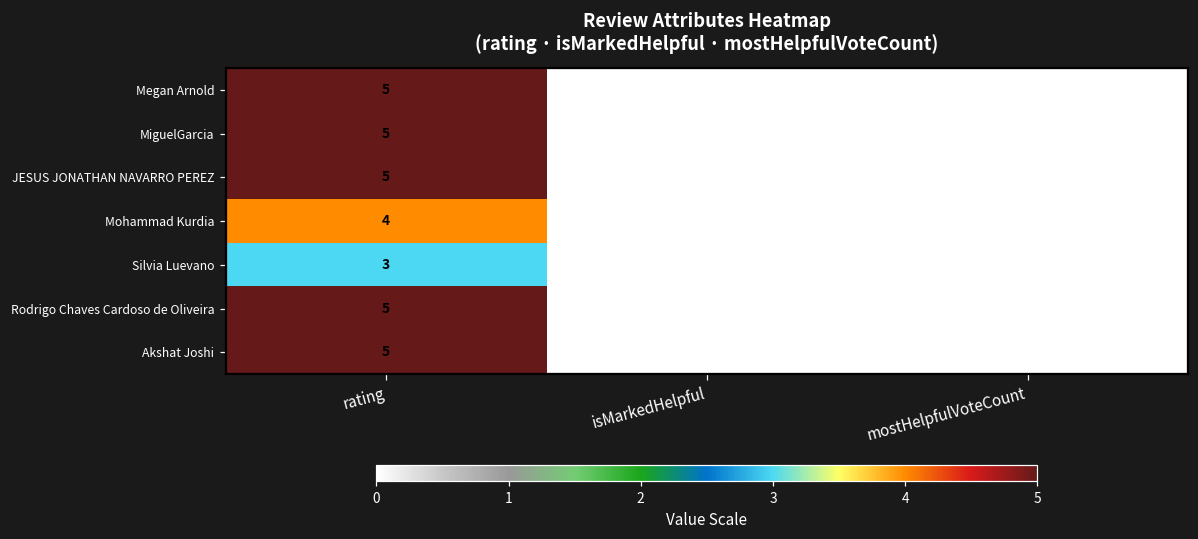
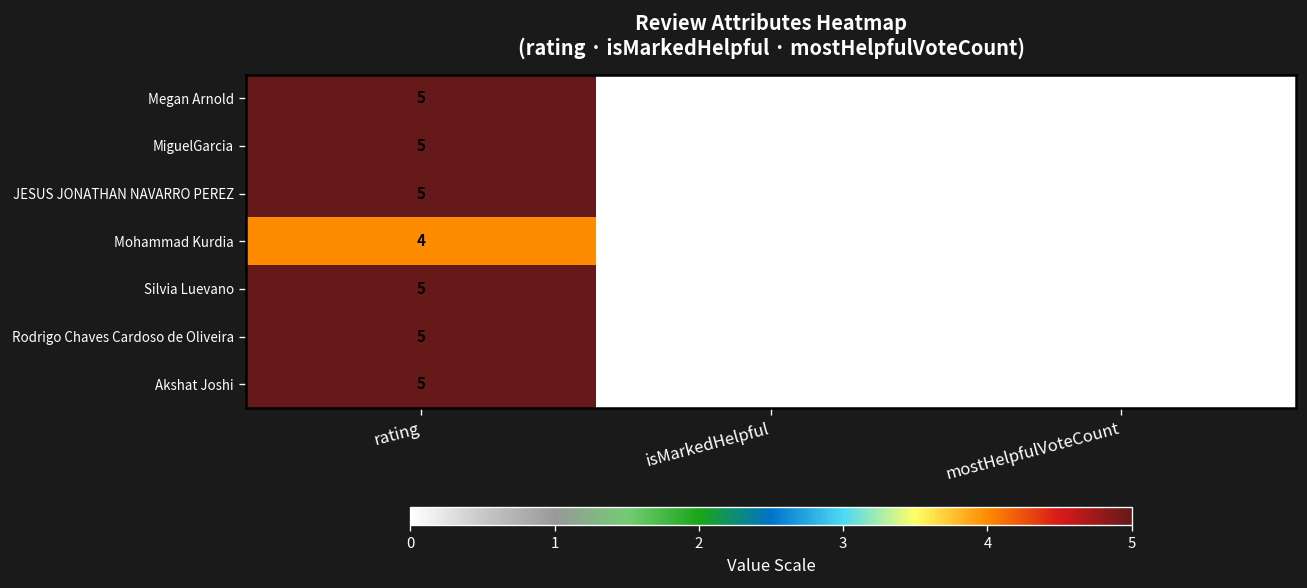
Silvia Luevano, rating: 3 -> 5
